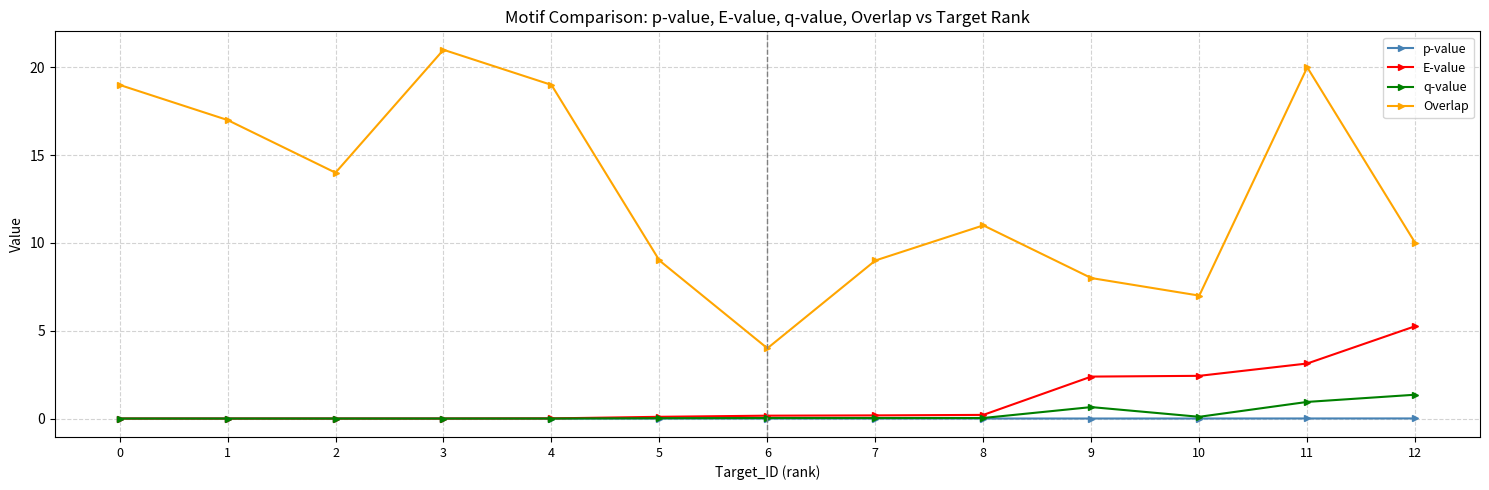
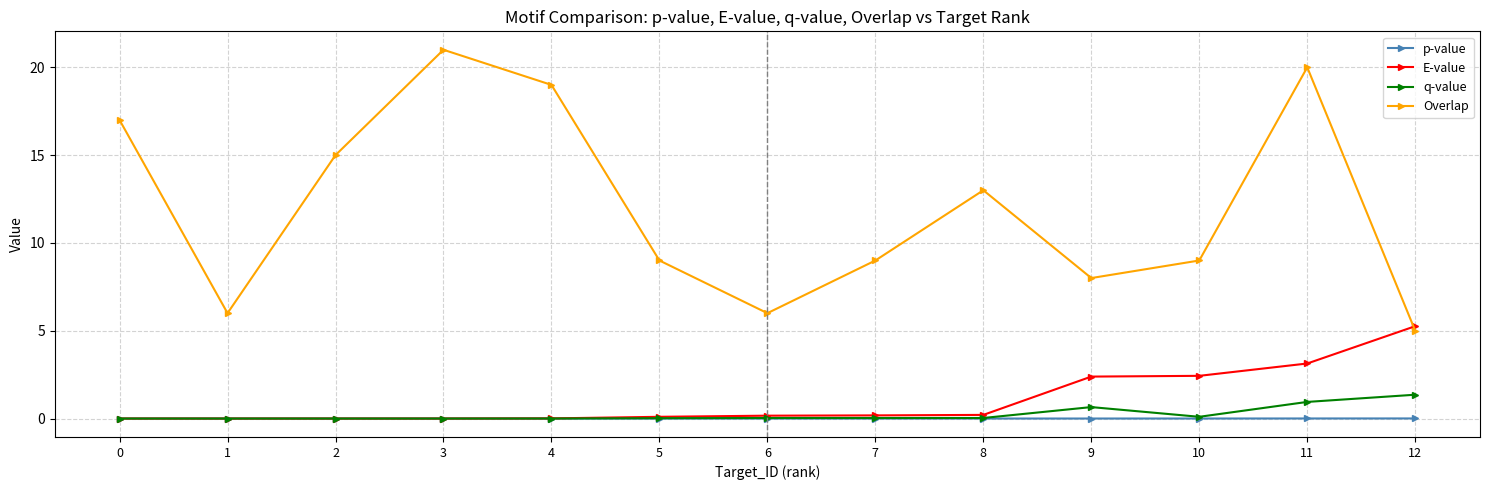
Overlap, 0: 19 -> 17
Overlap, 1: 17 -> 6
Overlap, 2: 14 -> 15
Overlap, 6: 4 -> 6
Overlap, 8: 11 -> 13
Overlap, 10: 7 -> 9
Overlap, 12: 10 -> 5
